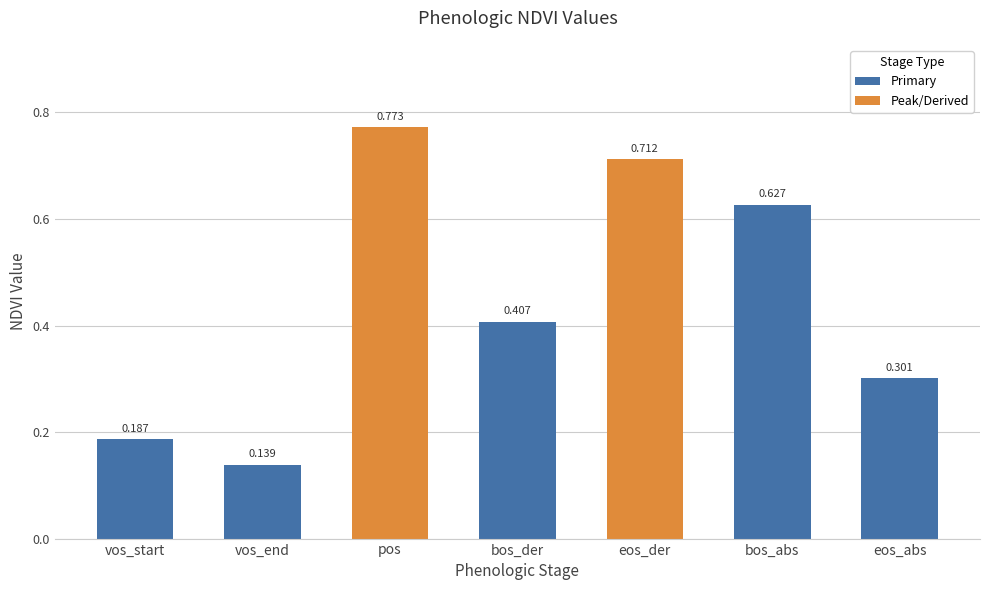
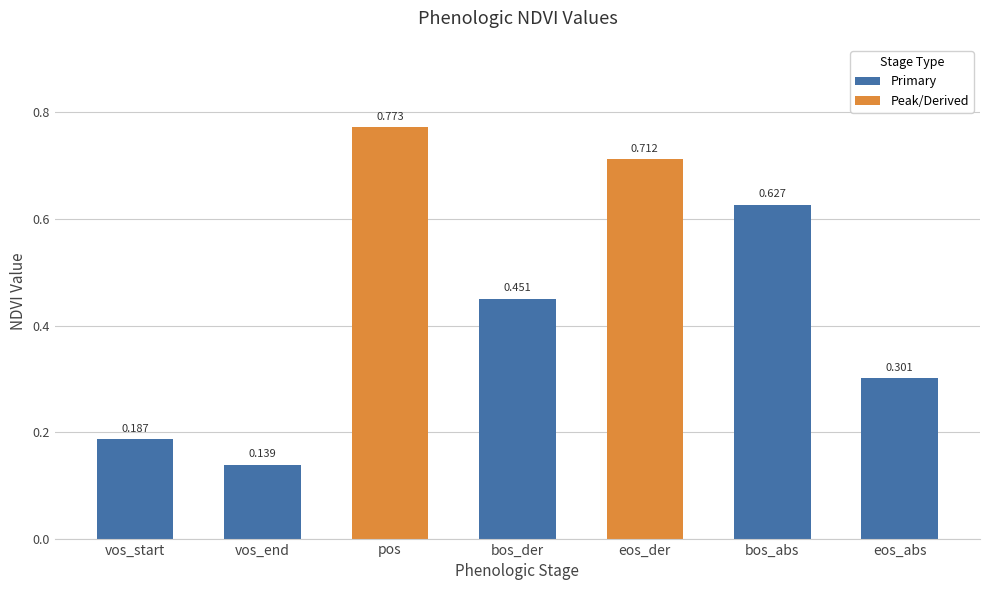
bos_der: 0.407 -> 0.451
